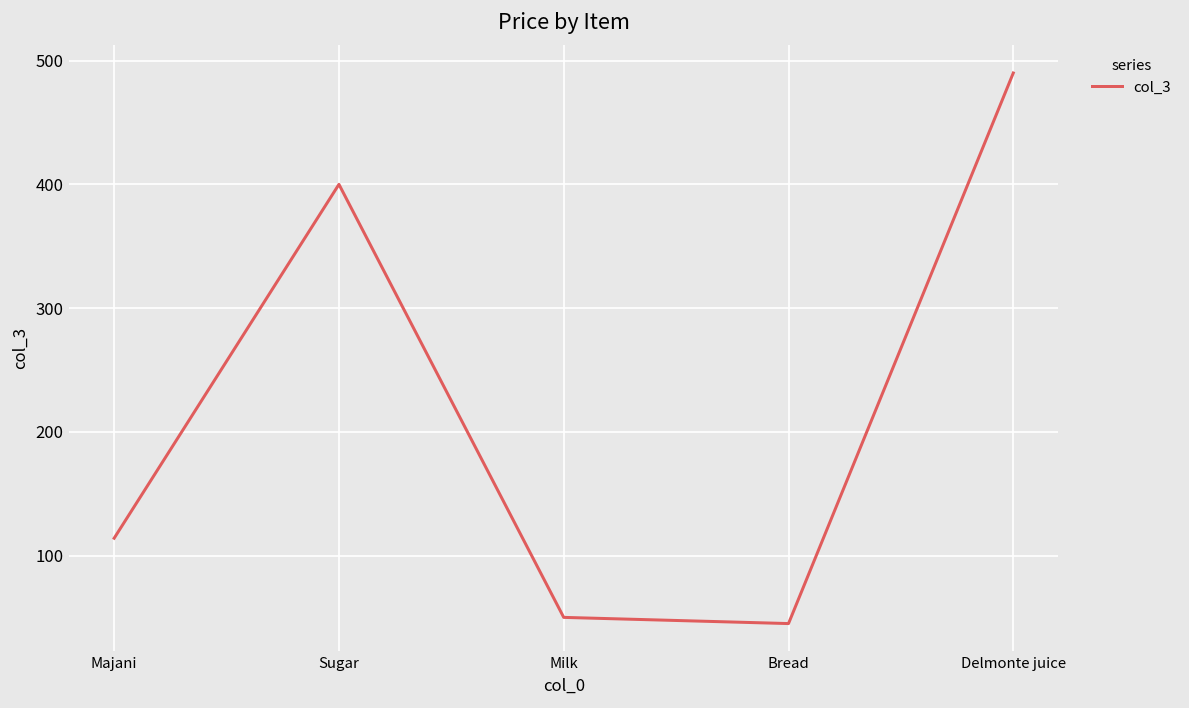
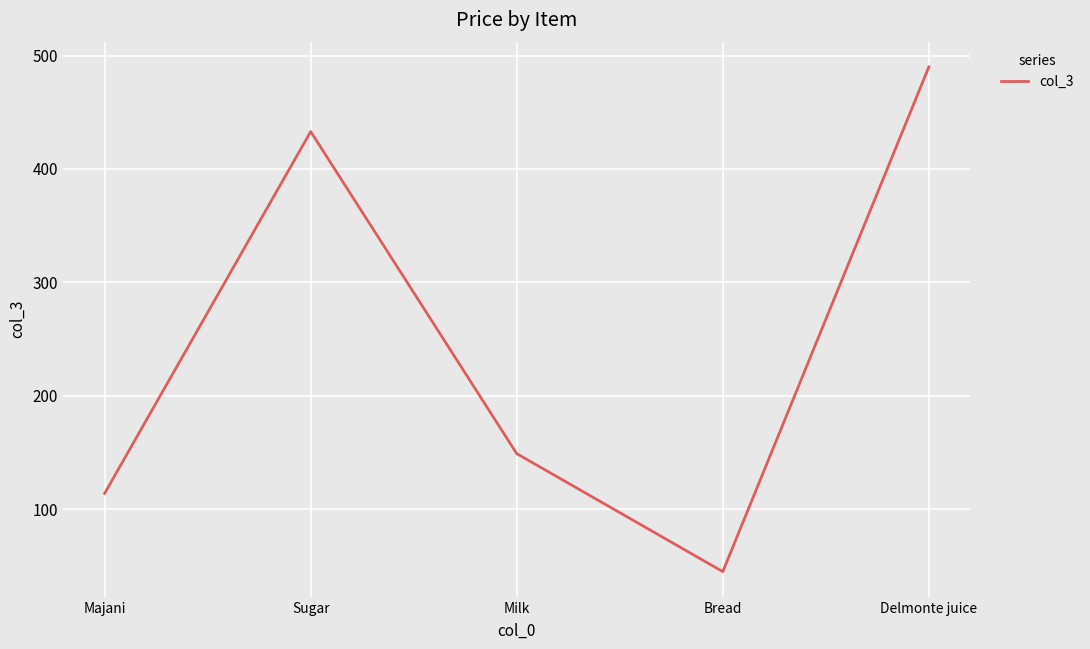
Sugar: 400 -> 433
Milk: 50 -> 149
